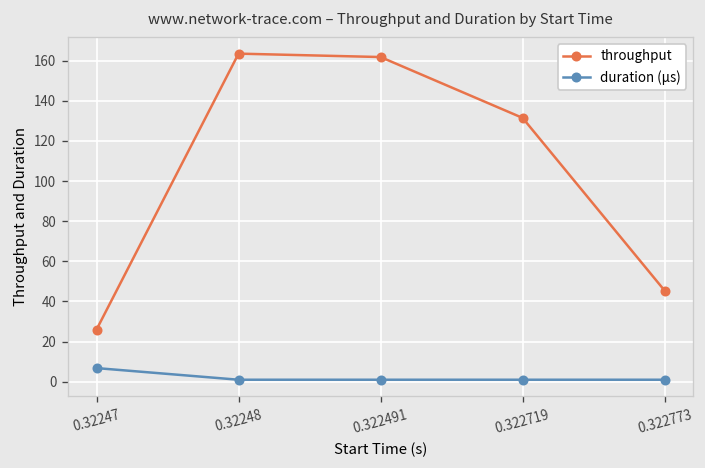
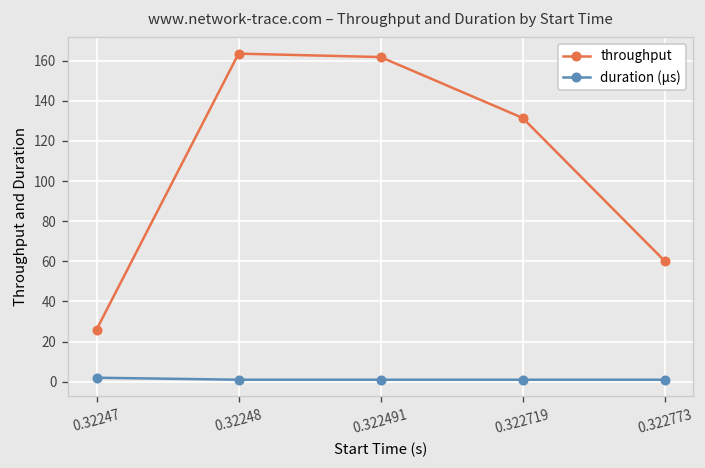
duration (µs), 0.32247: 7 -> 2
throughput, 0.322773: 45 -> 60
